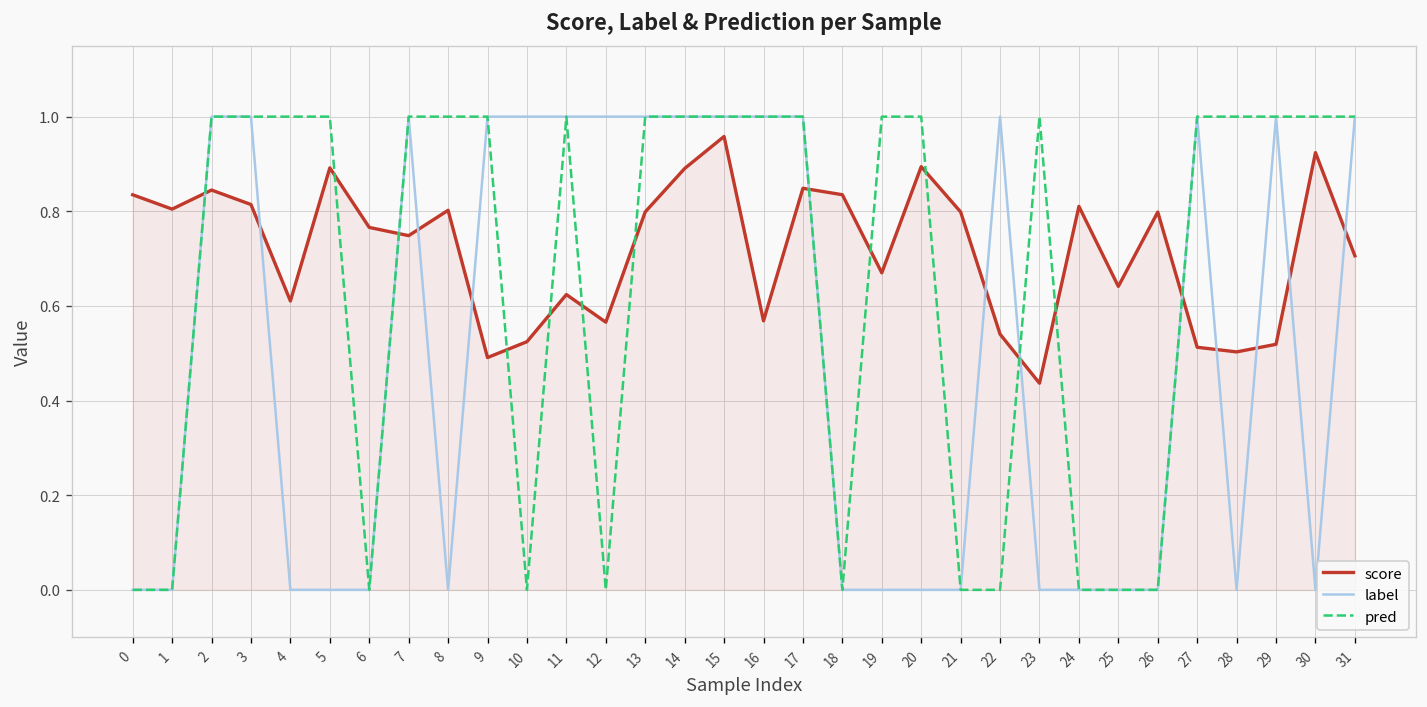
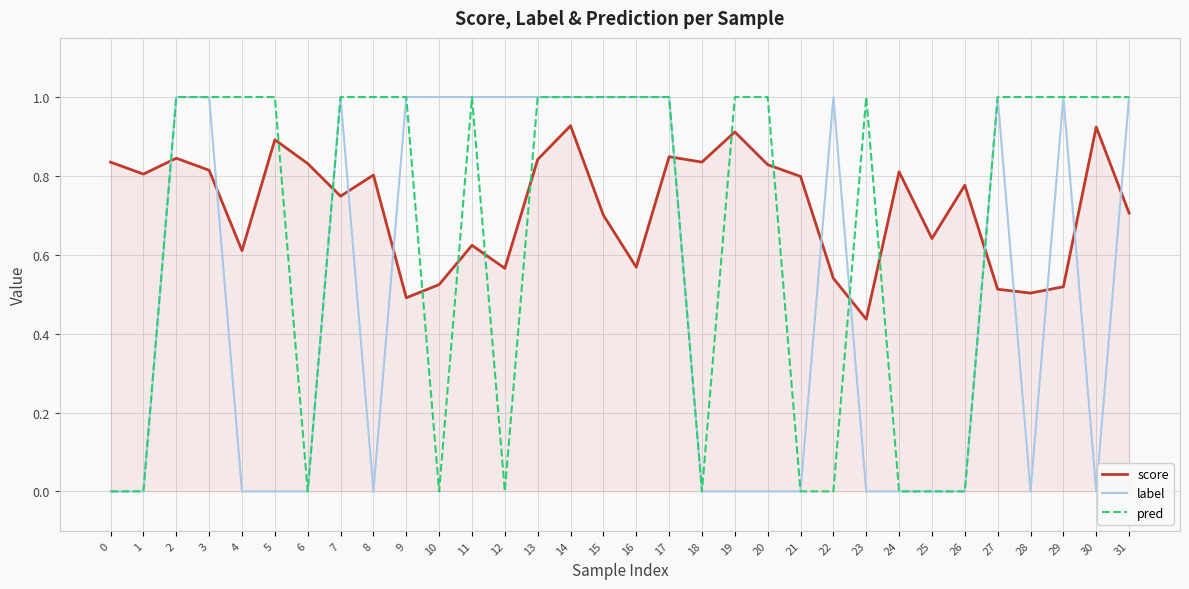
score, 6: 0.77 -> 0.83
score, 13: 0.80 -> 0.84
score, 14: 0.89 -> 0.93
score, 15: 0.96 -> 0.70
score, 19: 0.67 -> 0.91
score, 20: 0.89 -> 0.83
score, 26: 0.80 -> 0.78
